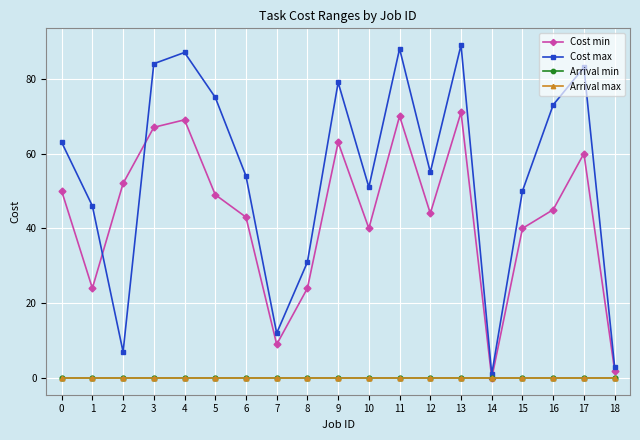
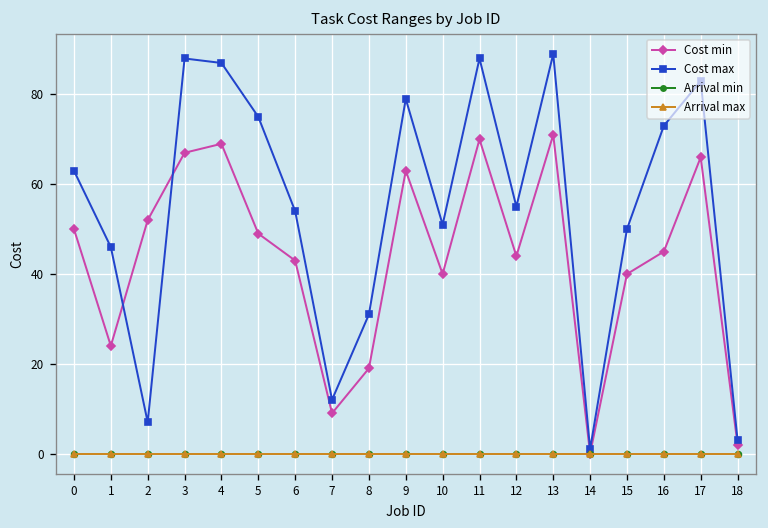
Cost max, 3: 84 -> 88
Cost min, 8: 24 -> 19
Cost min, 17: 60 -> 66
